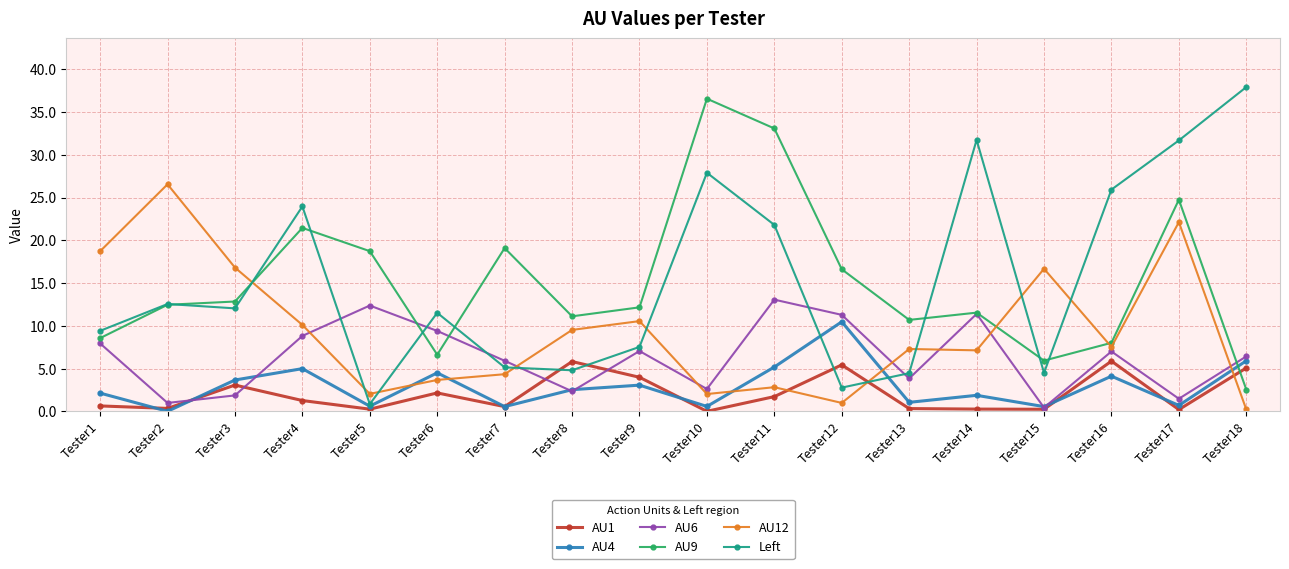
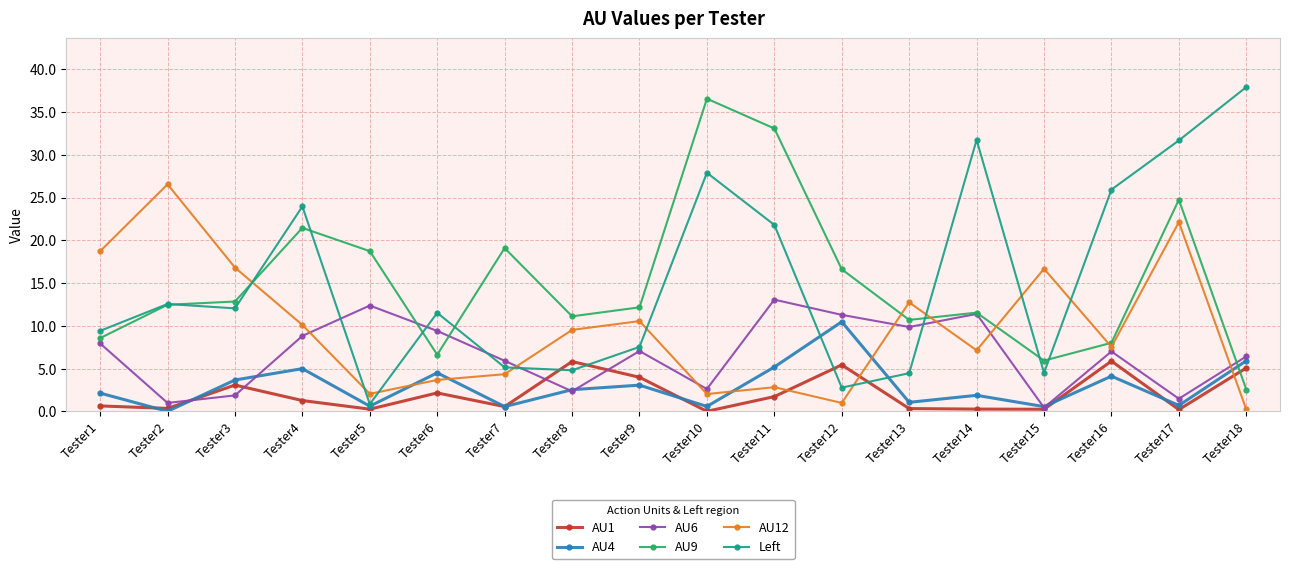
AU6, Tester13: 4 -> 10
AU12, Tester13: 7 -> 13
